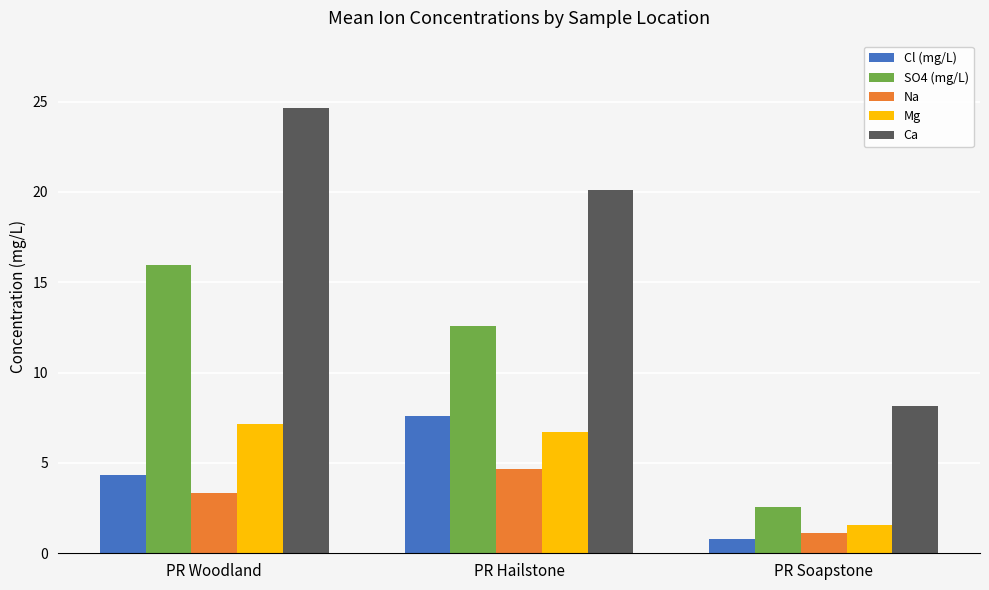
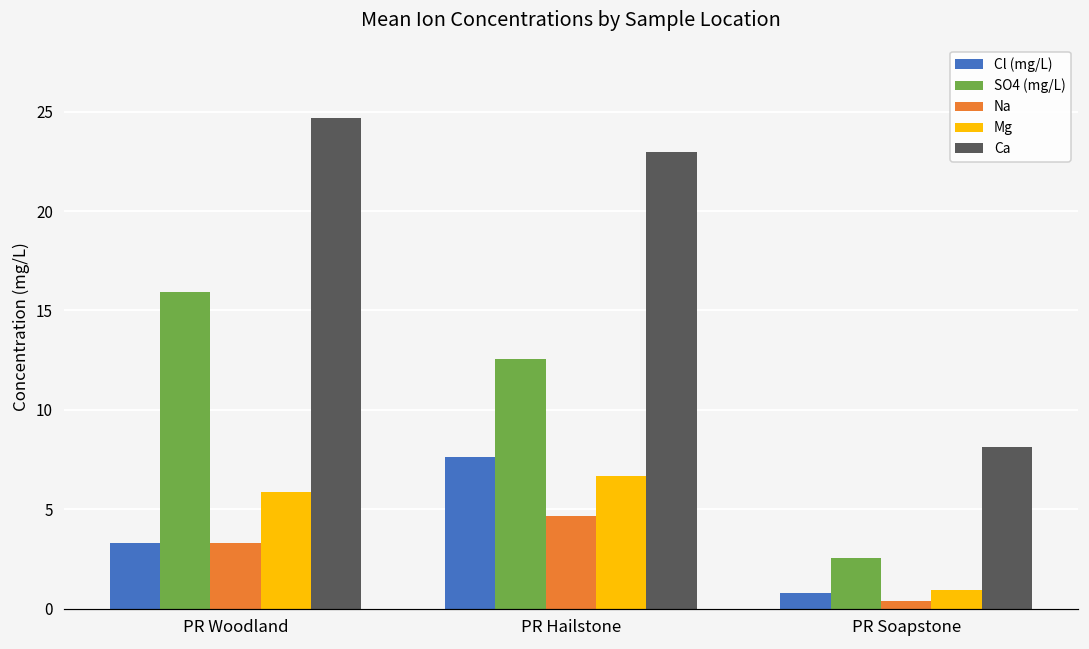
Cl (mg/L), PR Woodland: 4.3 -> 3.3
Mg, PR Woodland: 7.1 -> 5.9
Ca, PR Hailstone: 20.1 -> 23.0
Na, PR Soapstone: 1.1 -> 0.4
Mg, PR Soapstone: 1.6 -> 0.9
